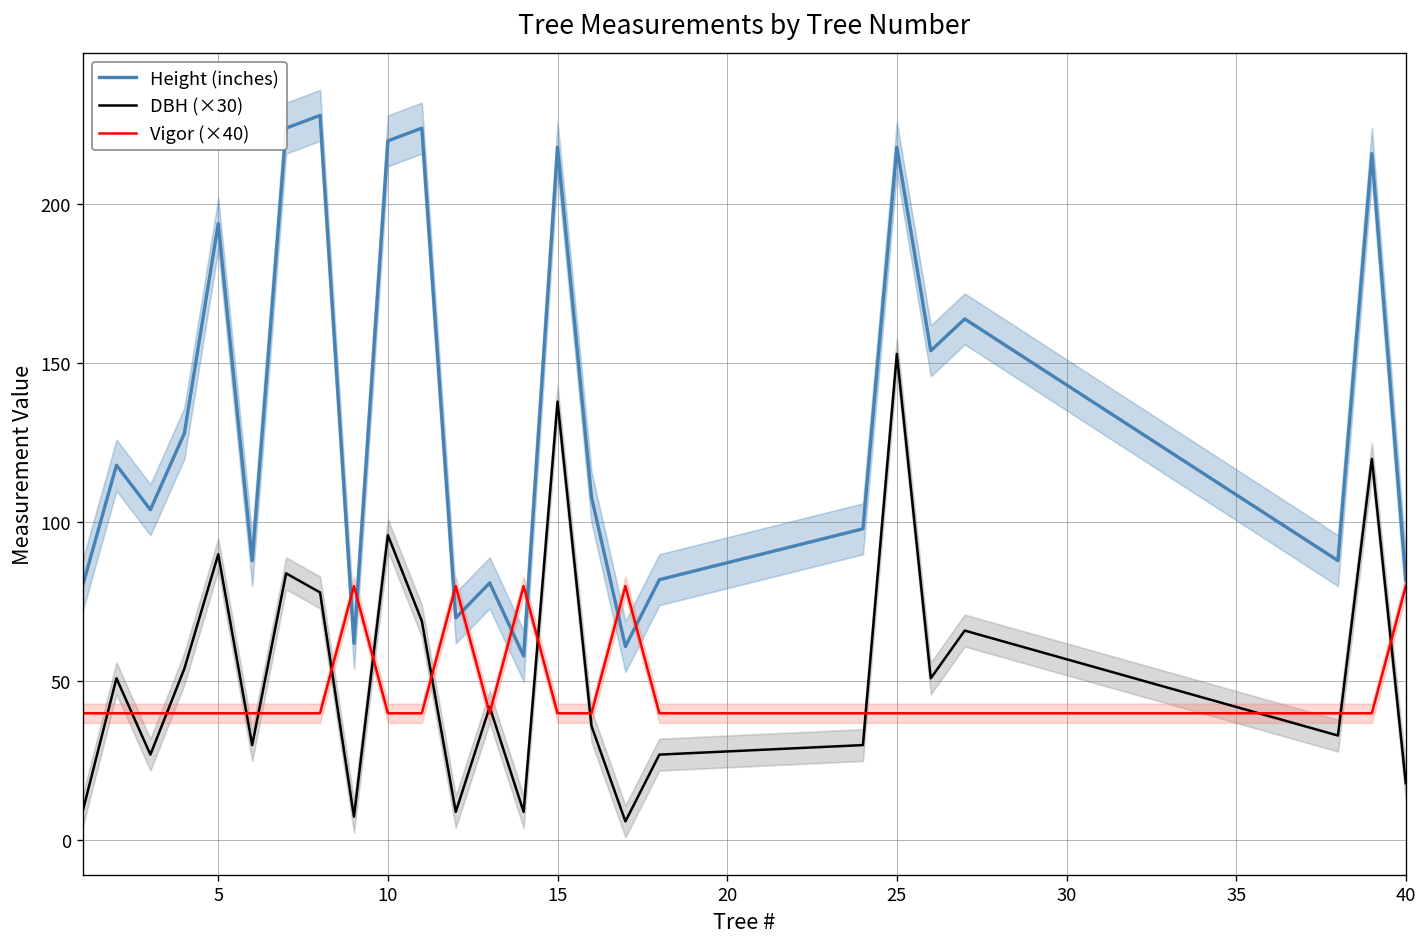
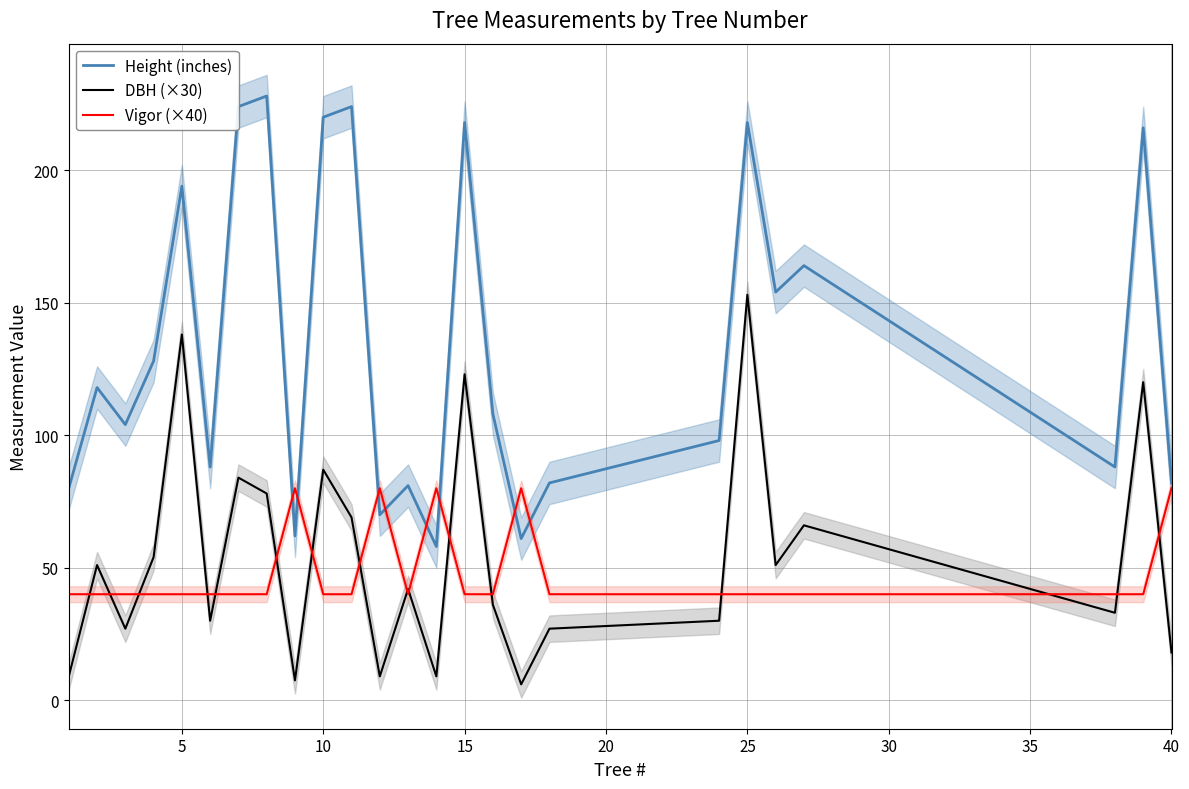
DBH (×30), 5: 90 -> 138
DBH (×30), 10: 96 -> 87
DBH (×30), 15: 138 -> 123
